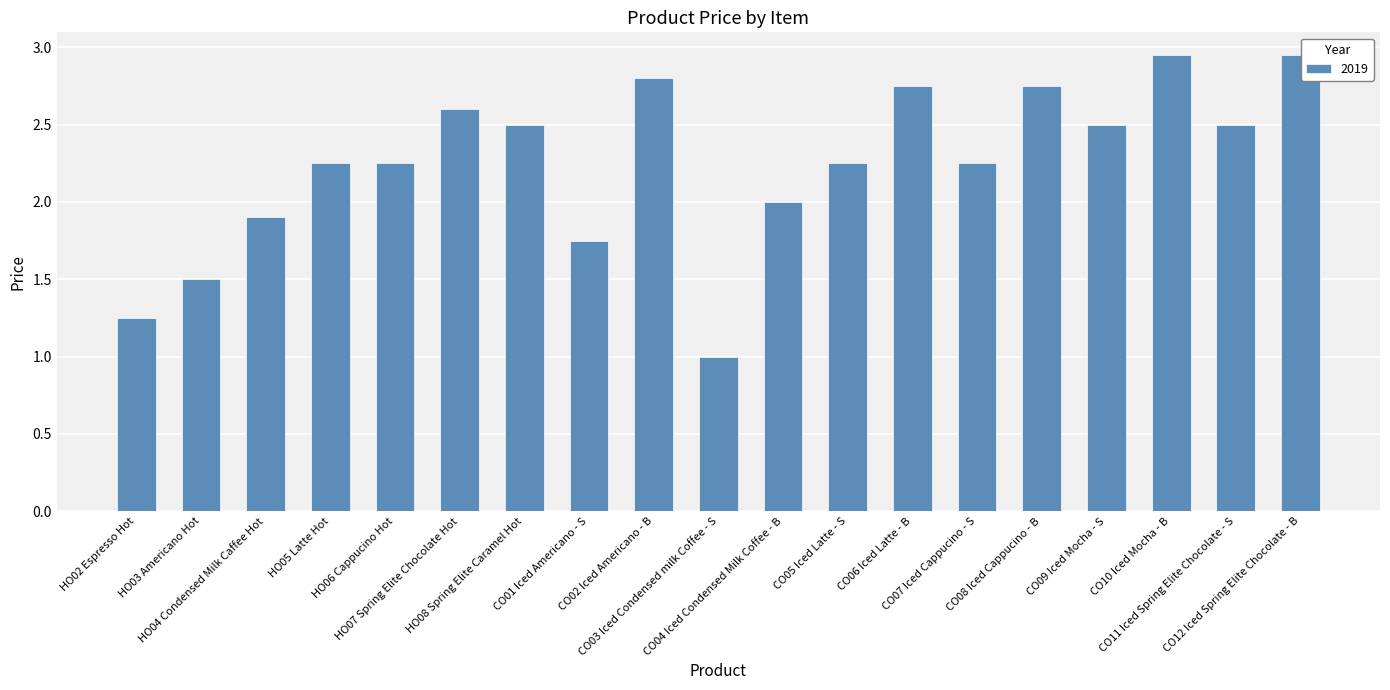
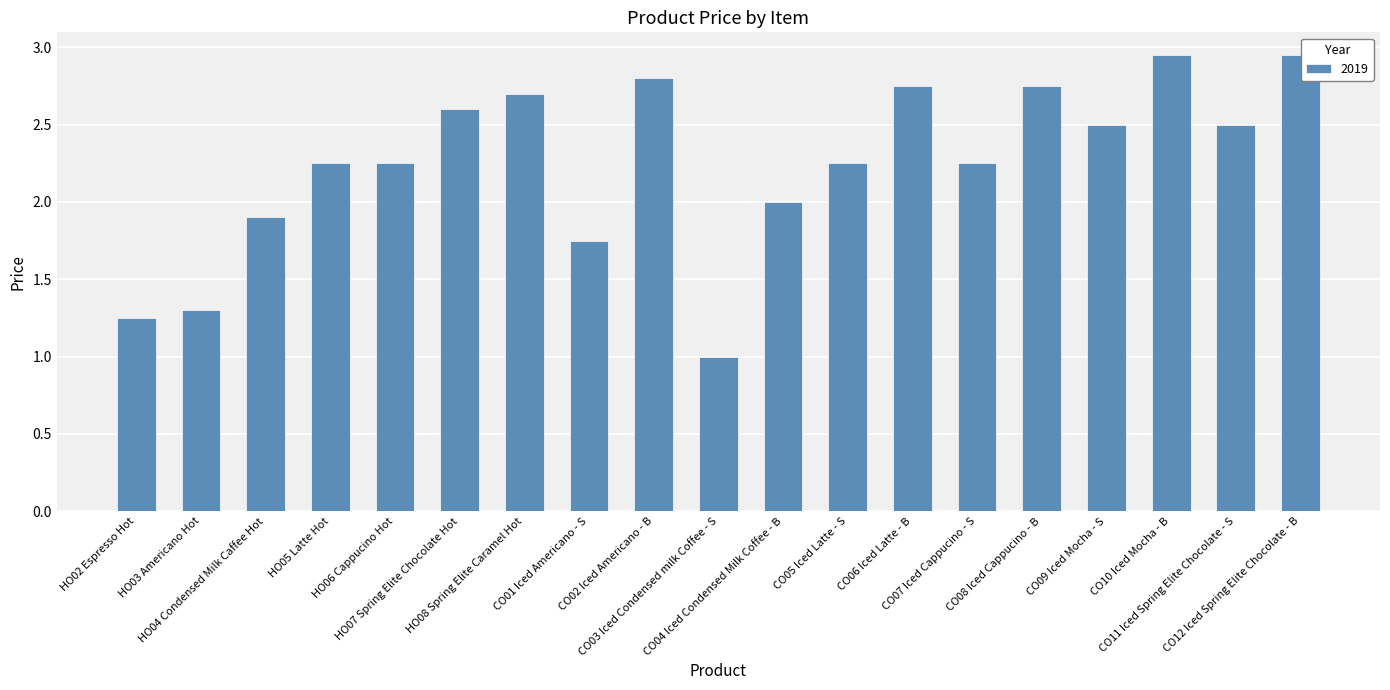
HO03 Americano Hot: 1.5 -> 1.3
HO08 Spring Elite Caramel Hot: 2.5 -> 2.7
